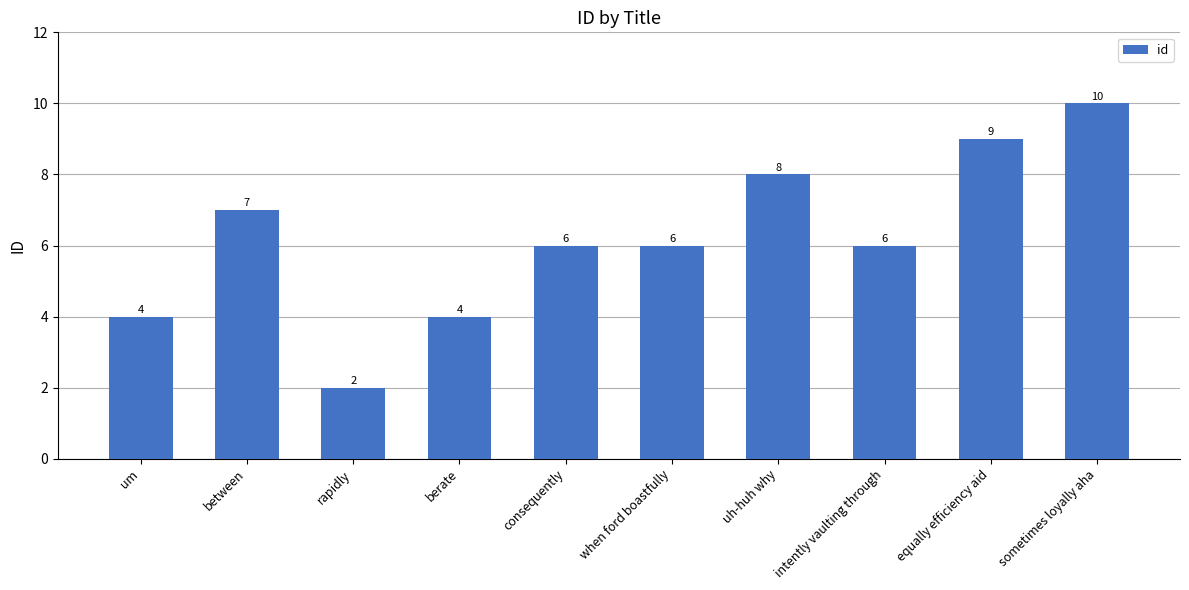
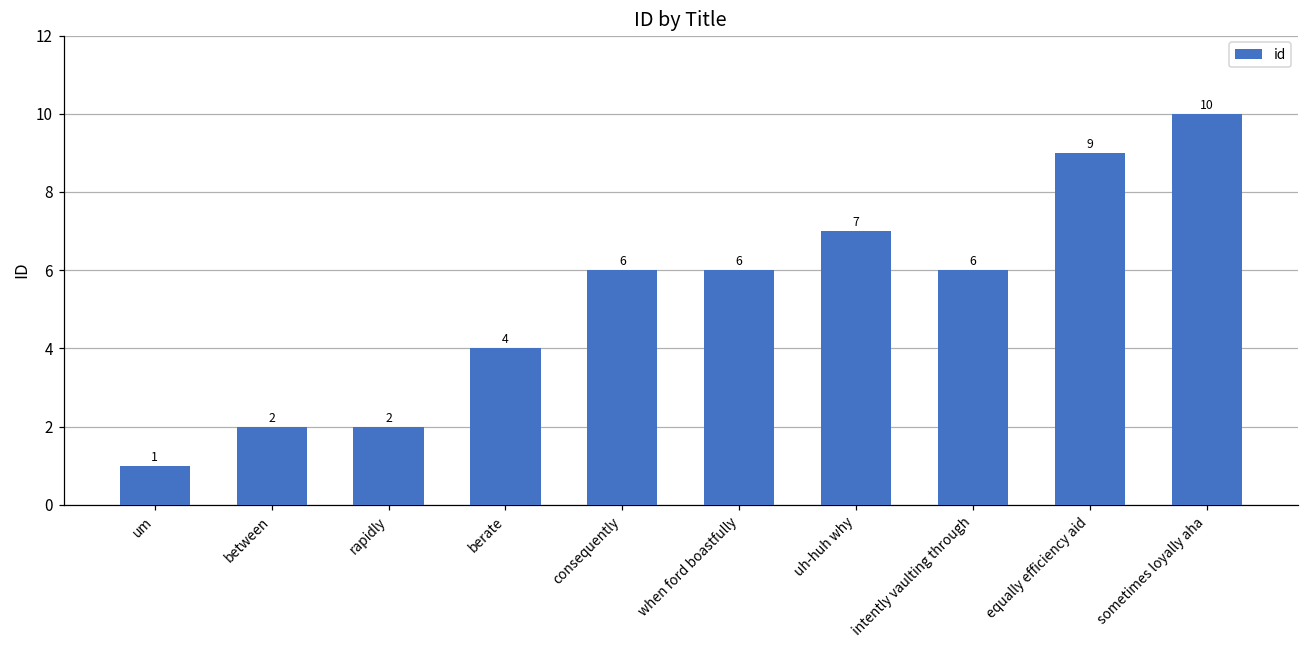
um: 4 -> 1
between: 7 -> 2
uh-huh why: 8 -> 7
